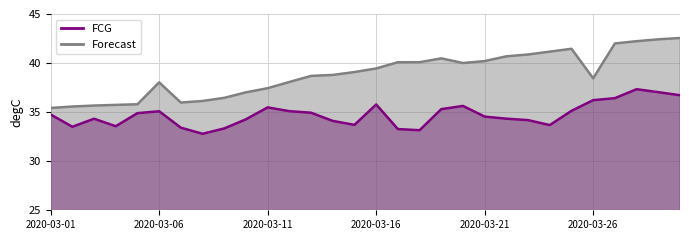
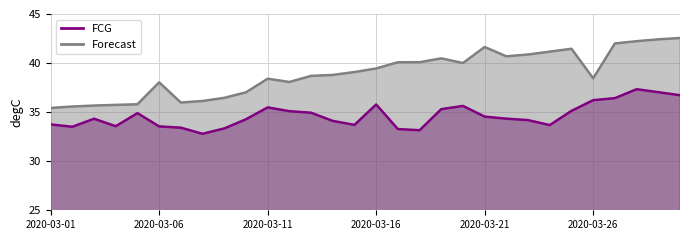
FCG, 2020-03-01: 35 -> 34
FCG, 2020-03-06: 35 -> 34
Forecast, 2020-03-11: 37 -> 38
Forecast, 2020-03-21: 40 -> 42
